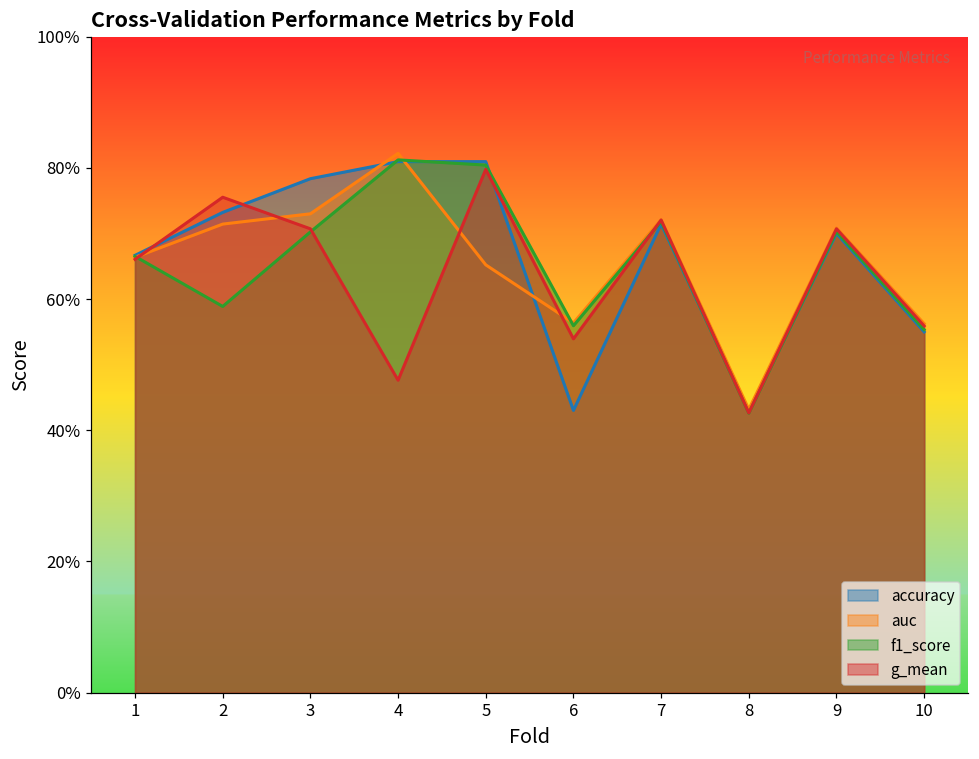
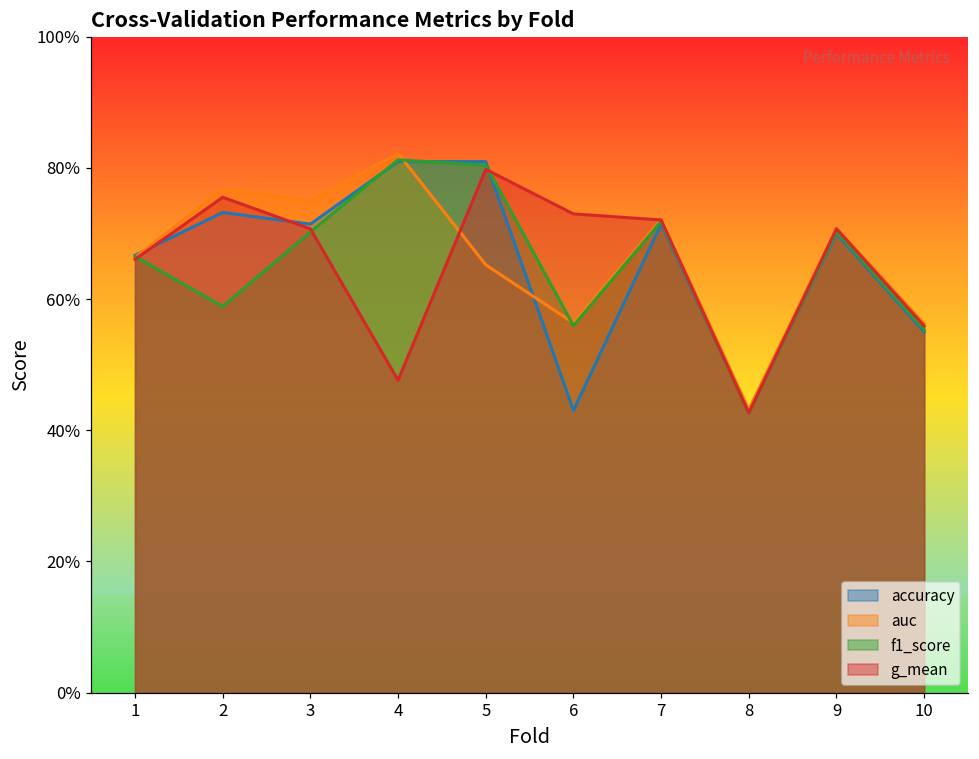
auc, 2: 71% -> 77%
accuracy, 3: 78% -> 71%
auc, 3: 73% -> 75%
g_mean, 6: 54% -> 73%
